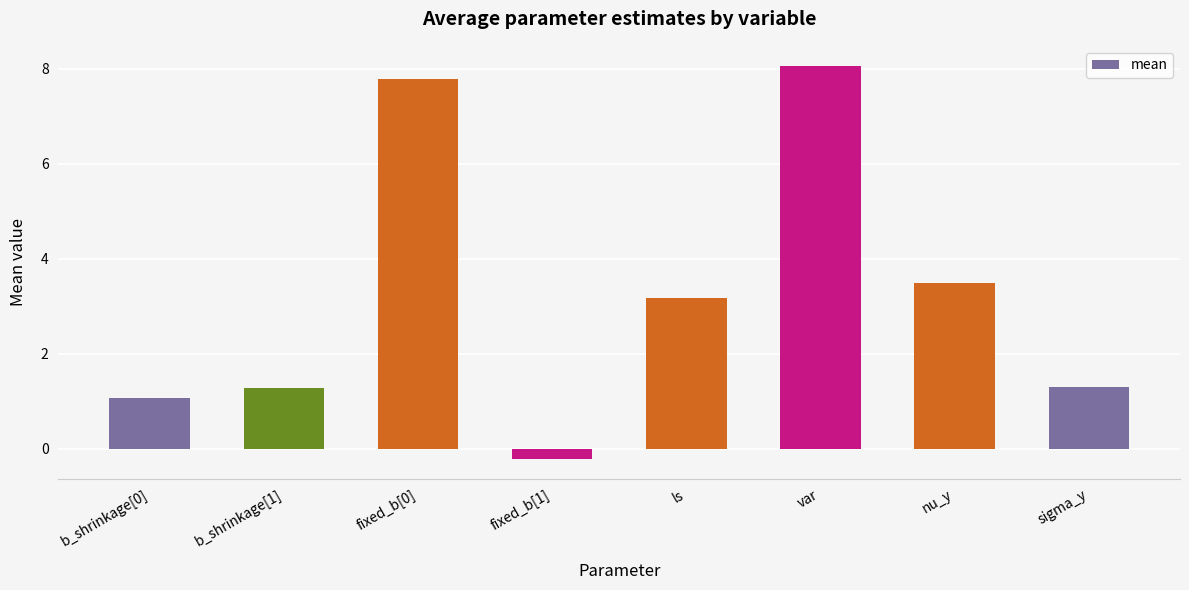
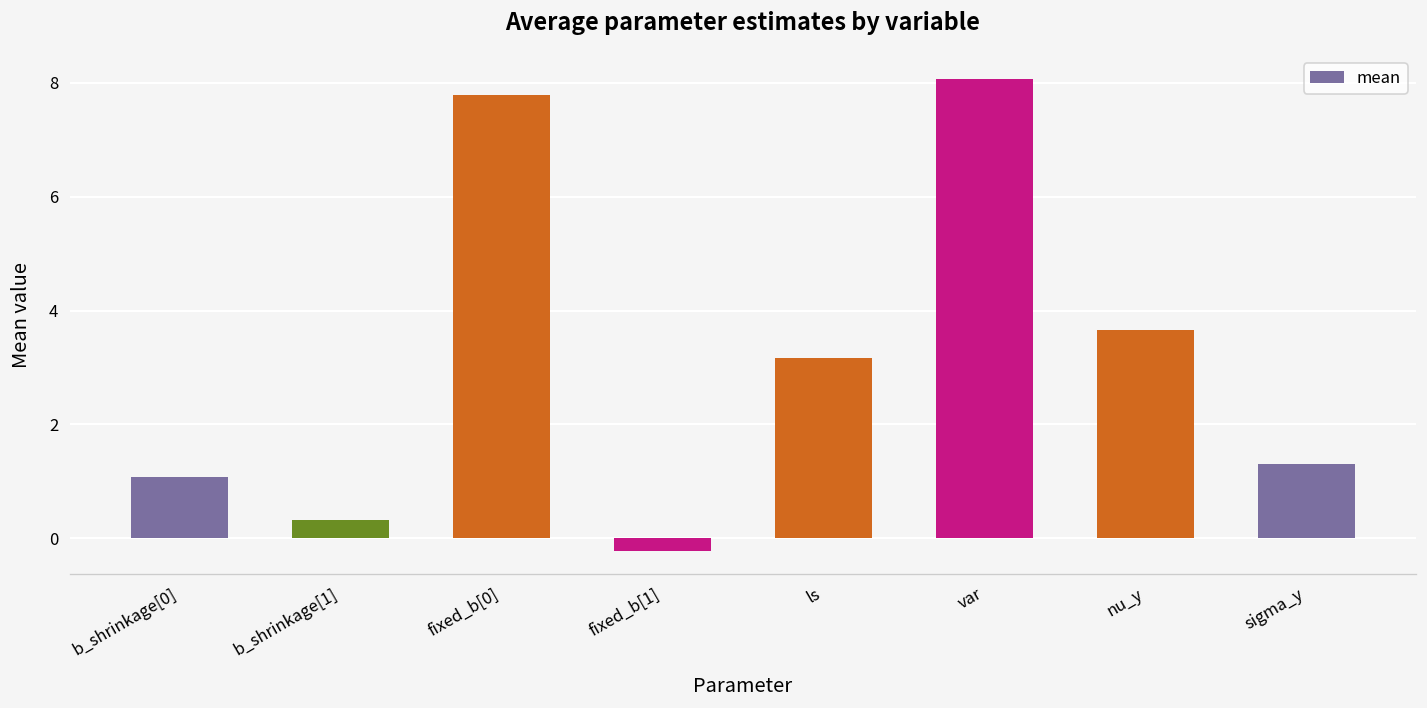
b_shrinkage[1]: 1.3 -> 0.3
nu_y: 3.5 -> 3.7
